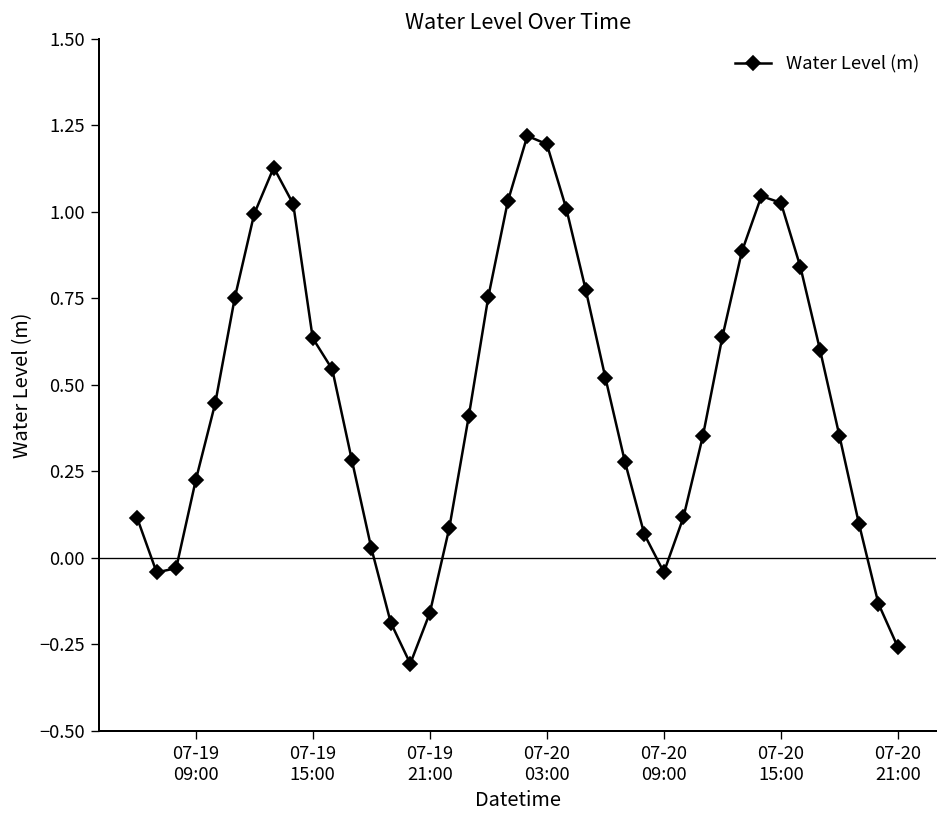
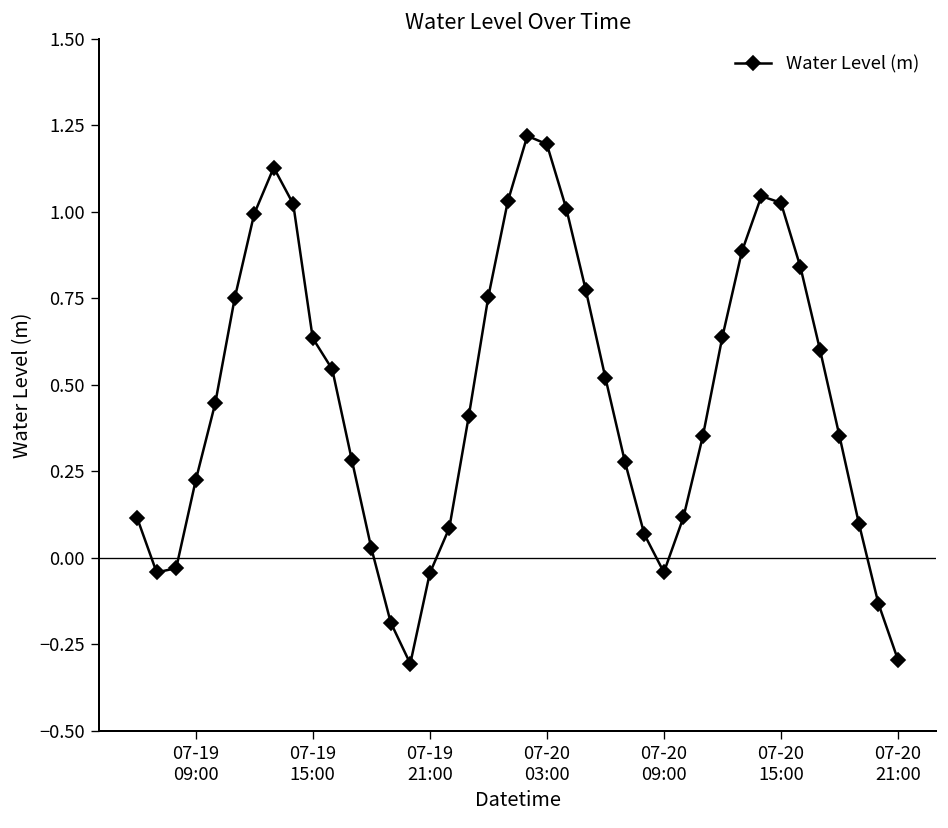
07-19 21:00: -0.16 -> -0.04
07-20 21:00: -0.26 -> -0.29
